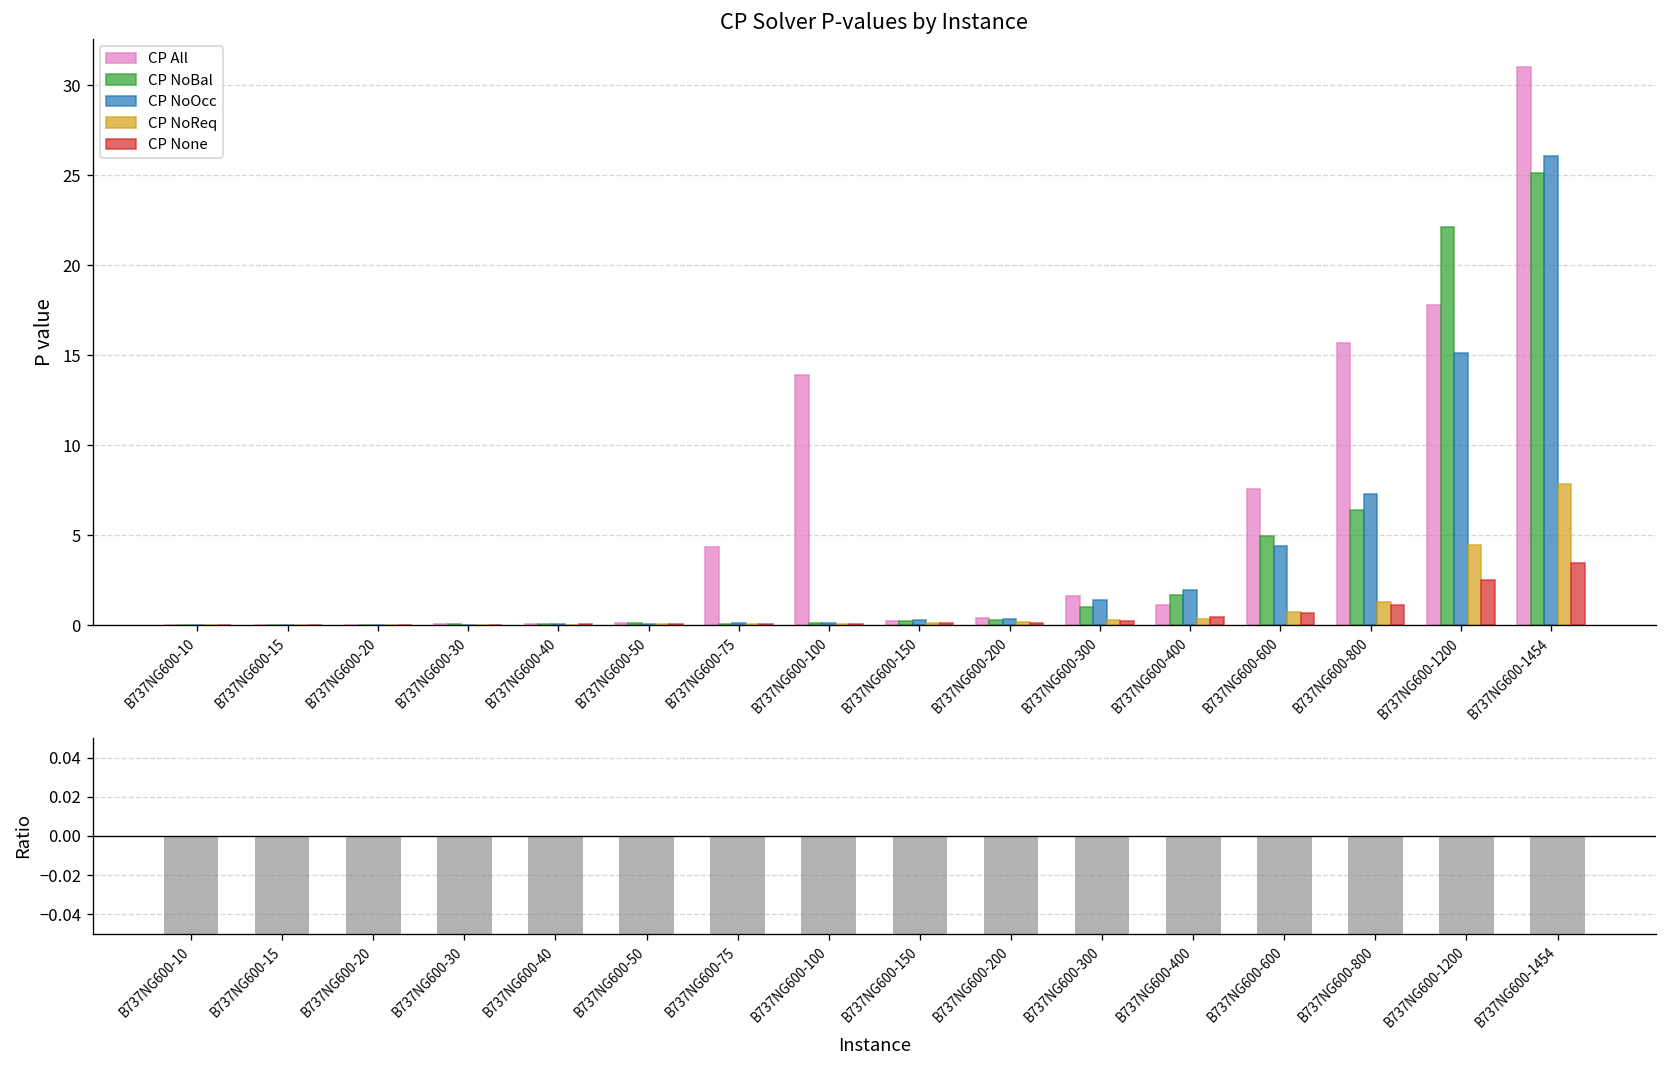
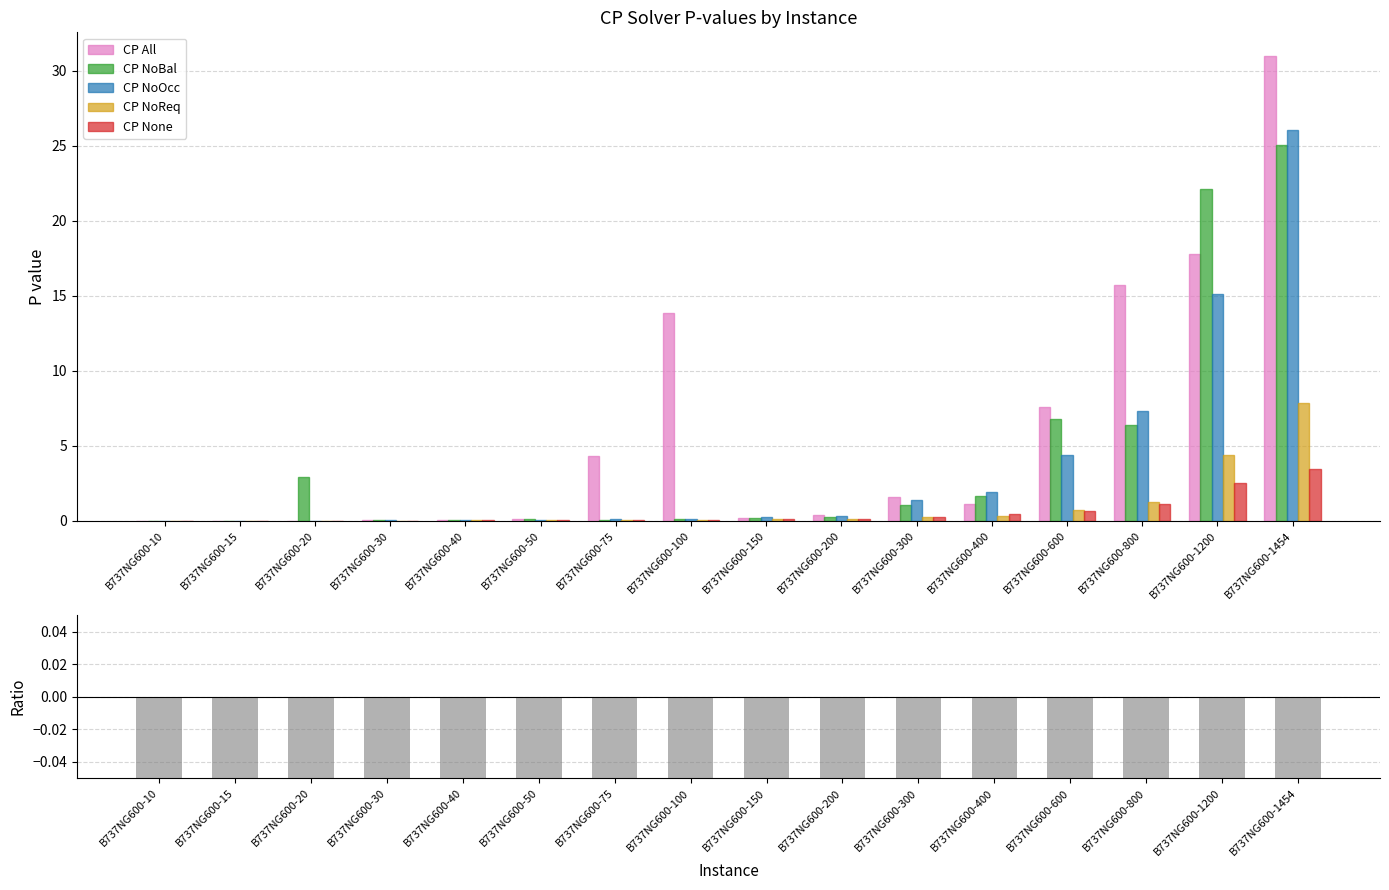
CP Solver P-values by Instance, CP NoBal, B737NG600-20: 0.0 -> 2.9
CP Solver P-values by Instance, CP NoBal, B737NG600-600: 5.0 -> 6.8
